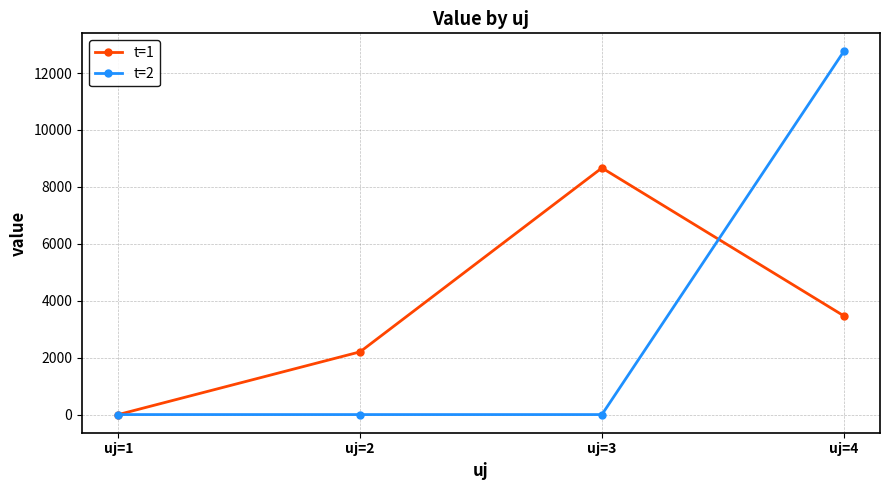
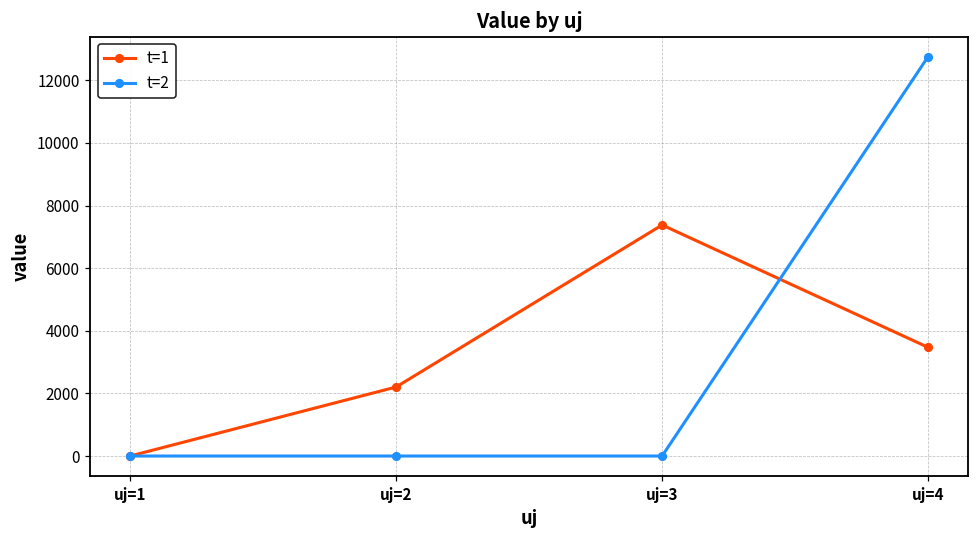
t=1, uj=3: 8700 -> 7400
